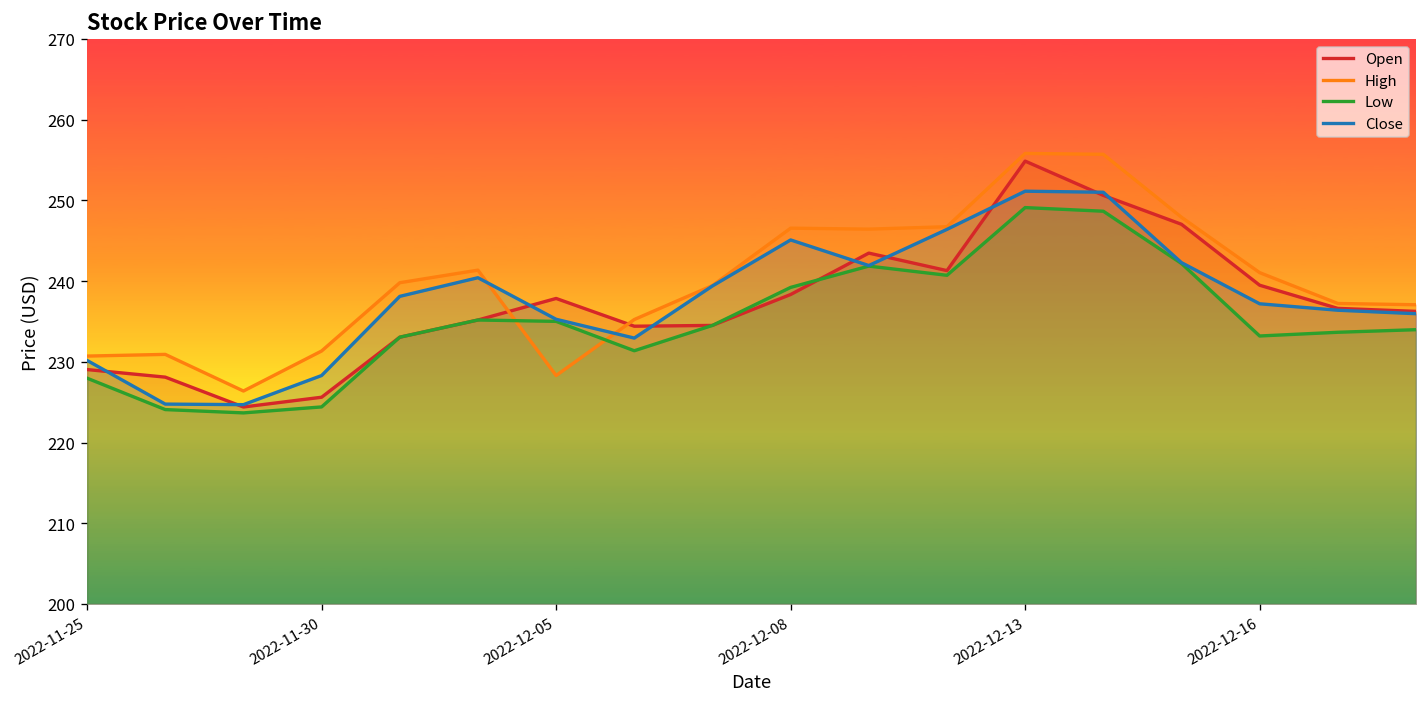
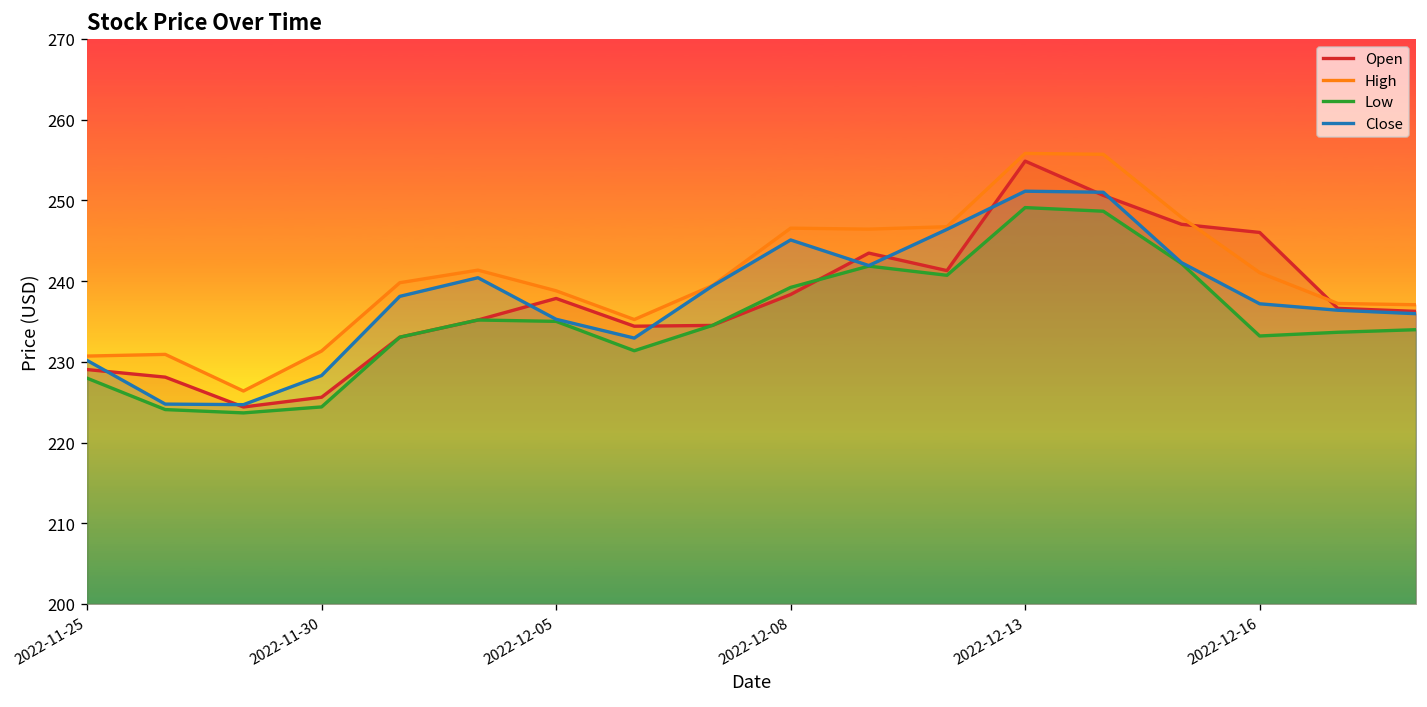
High, 2022-12-05: 228 -> 239
Open, 2022-12-16: 239 -> 246
